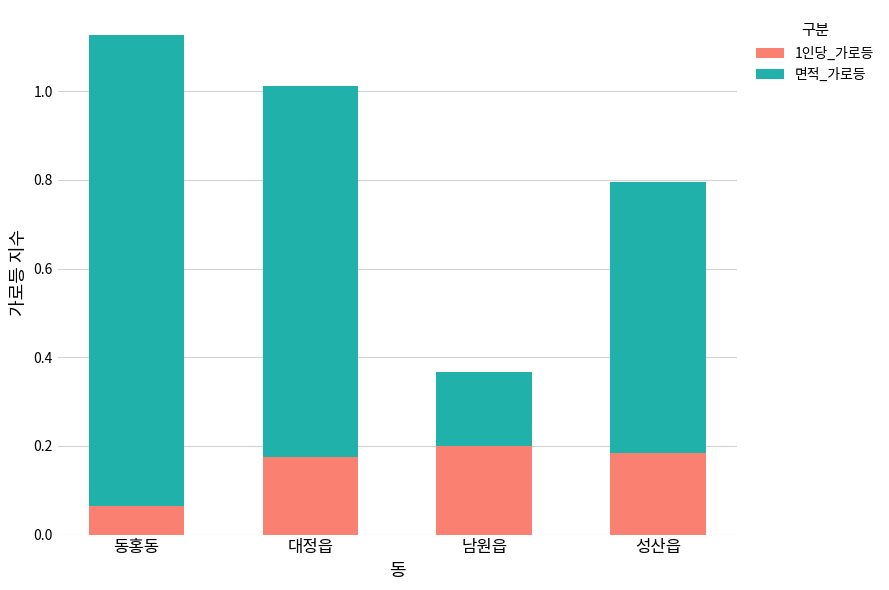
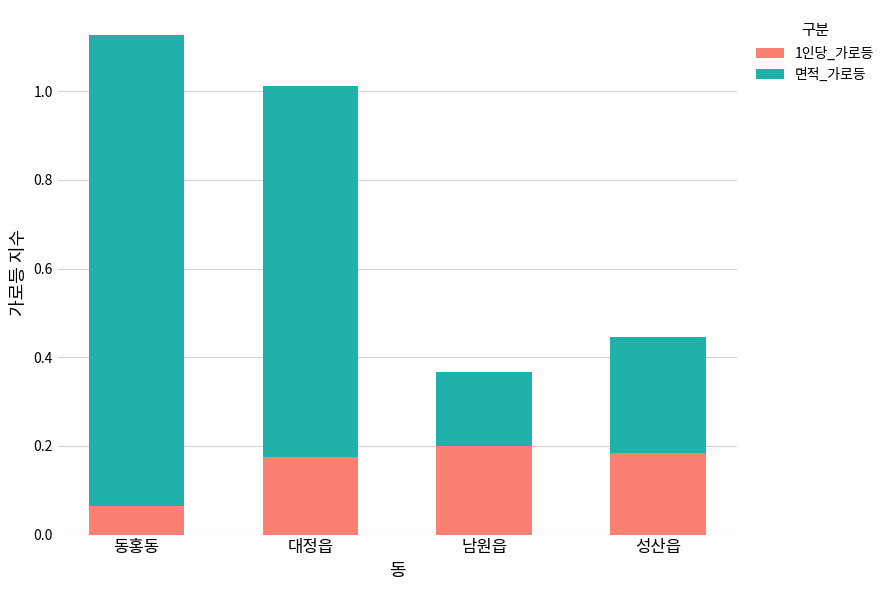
면적_가로등, 성산읍: 0.61 -> 0.26
